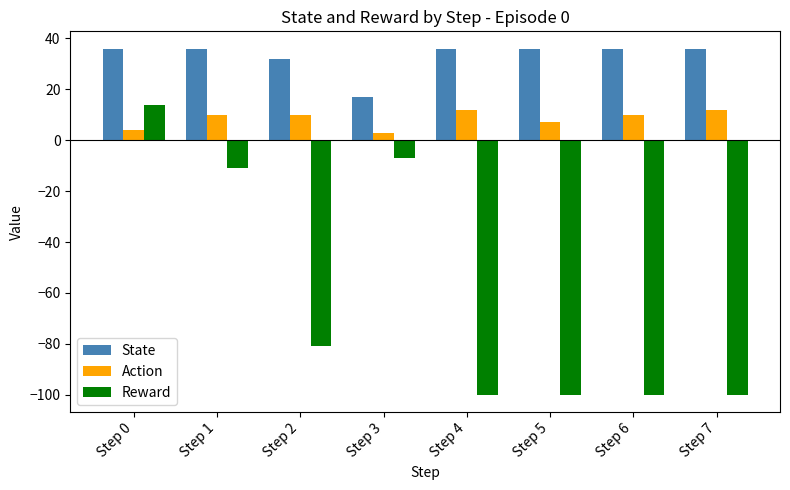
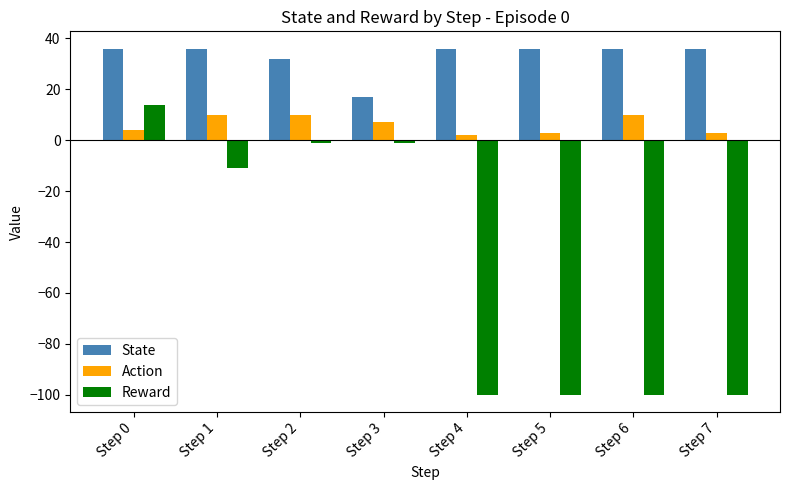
Reward, Step 2: -81 -> -1
Action, Step 3: 3 -> 7
Reward, Step 3: -7 -> -1
Action, Step 4: 12 -> 2
Action, Step 5: 7 -> 3
Action, Step 7: 12 -> 3
